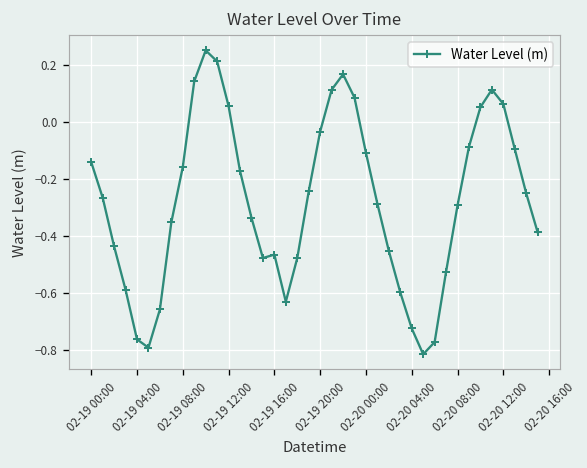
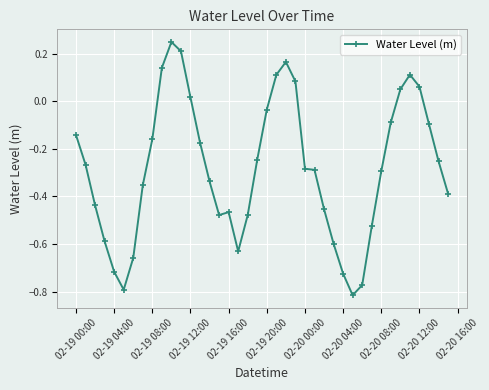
02-19 04:00: -0.76 -> -0.72
02-19 12:00: 0.05 -> 0.02
02-20 00:00: -0.11 -> -0.28
